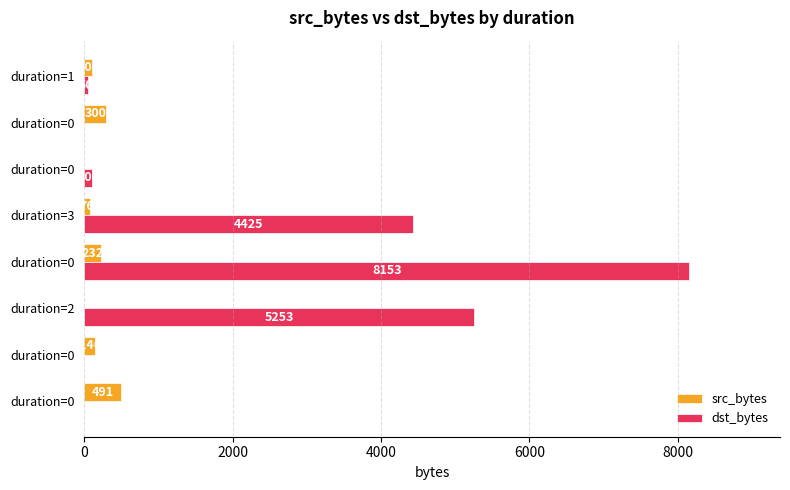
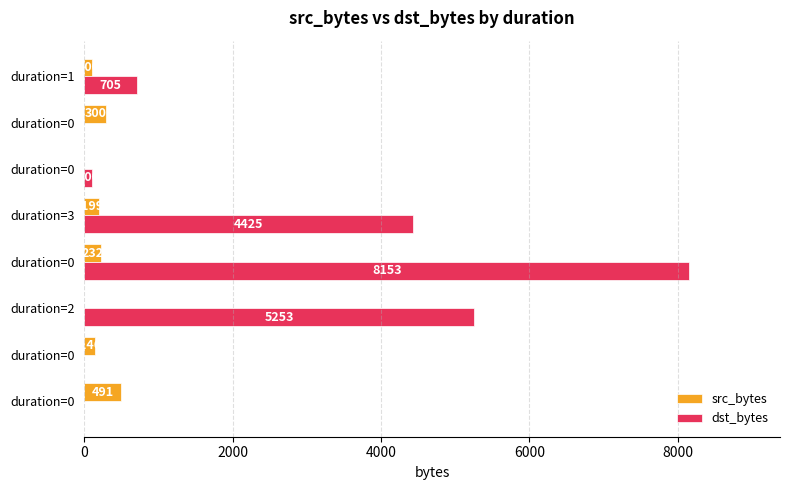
dst_bytes, duration=1: 100 -> 700
src_bytes, duration=3: 100 -> 200
